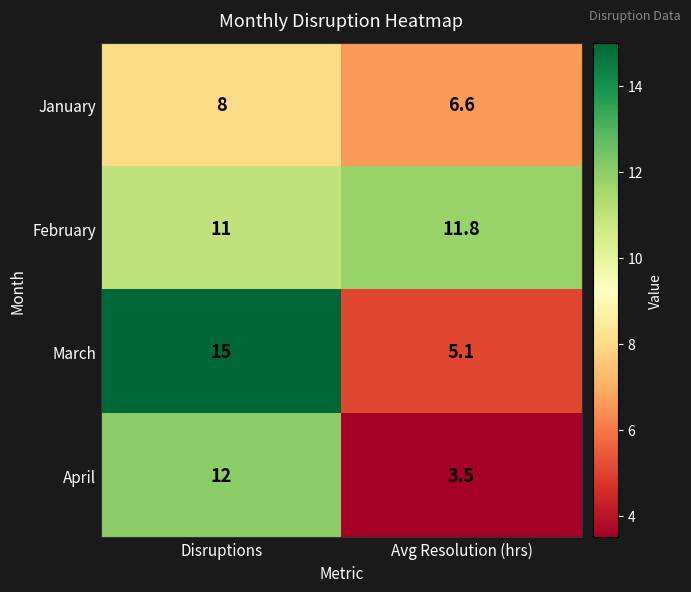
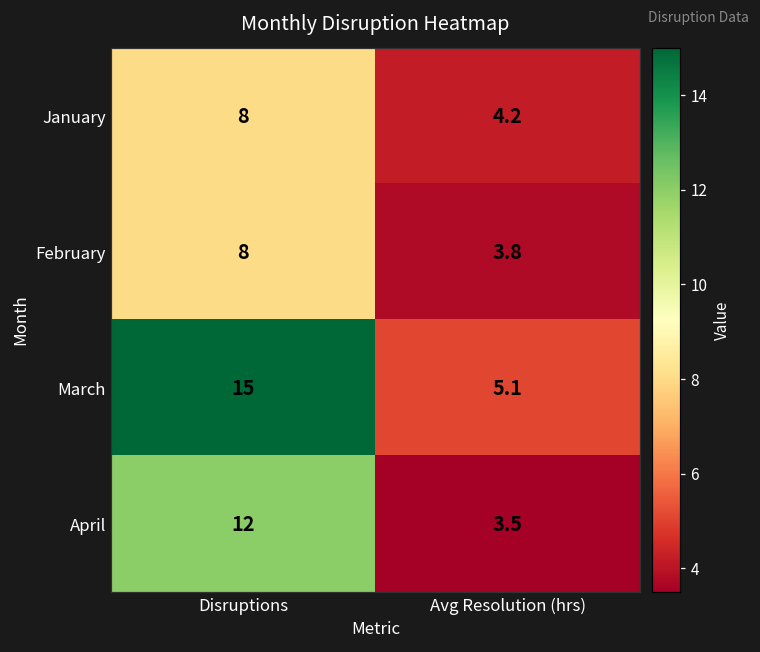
January, Avg Resolution (hrs): 6.6 -> 4.2
February, Disruptions: 11 -> 8
February, Avg Resolution (hrs): 11.8 -> 3.8
